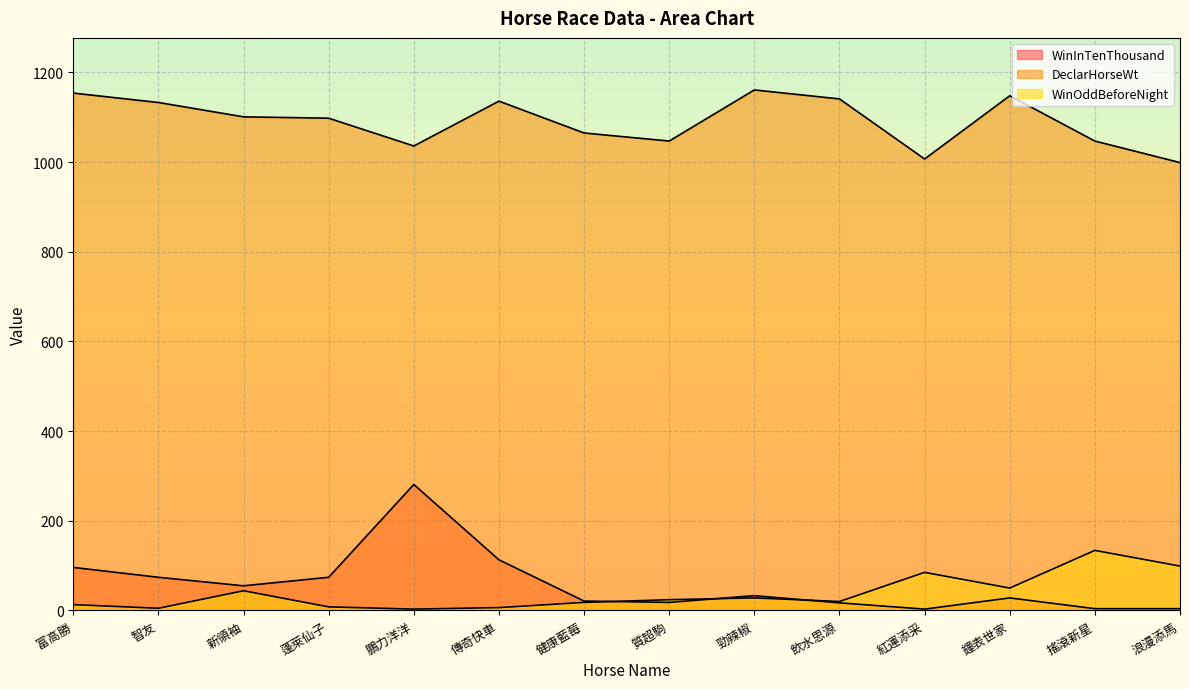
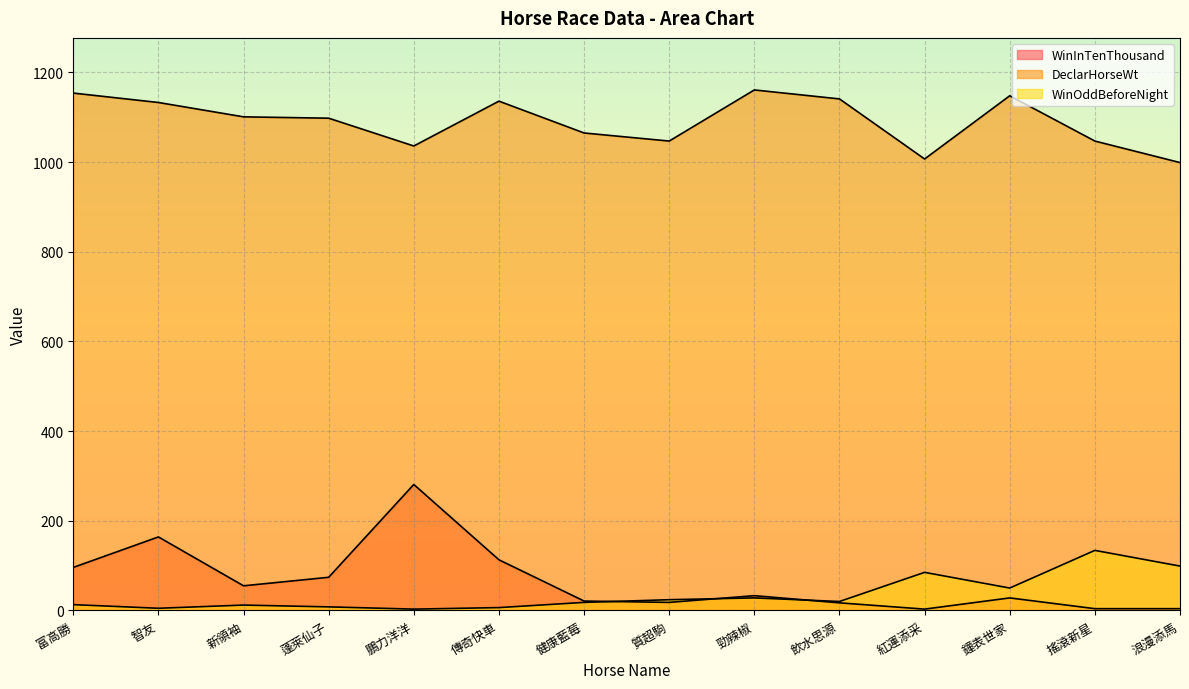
WinInTenThousand, 智友: 70 -> 160
WinOddBeforeNight, 新領袖: 40 -> 10
